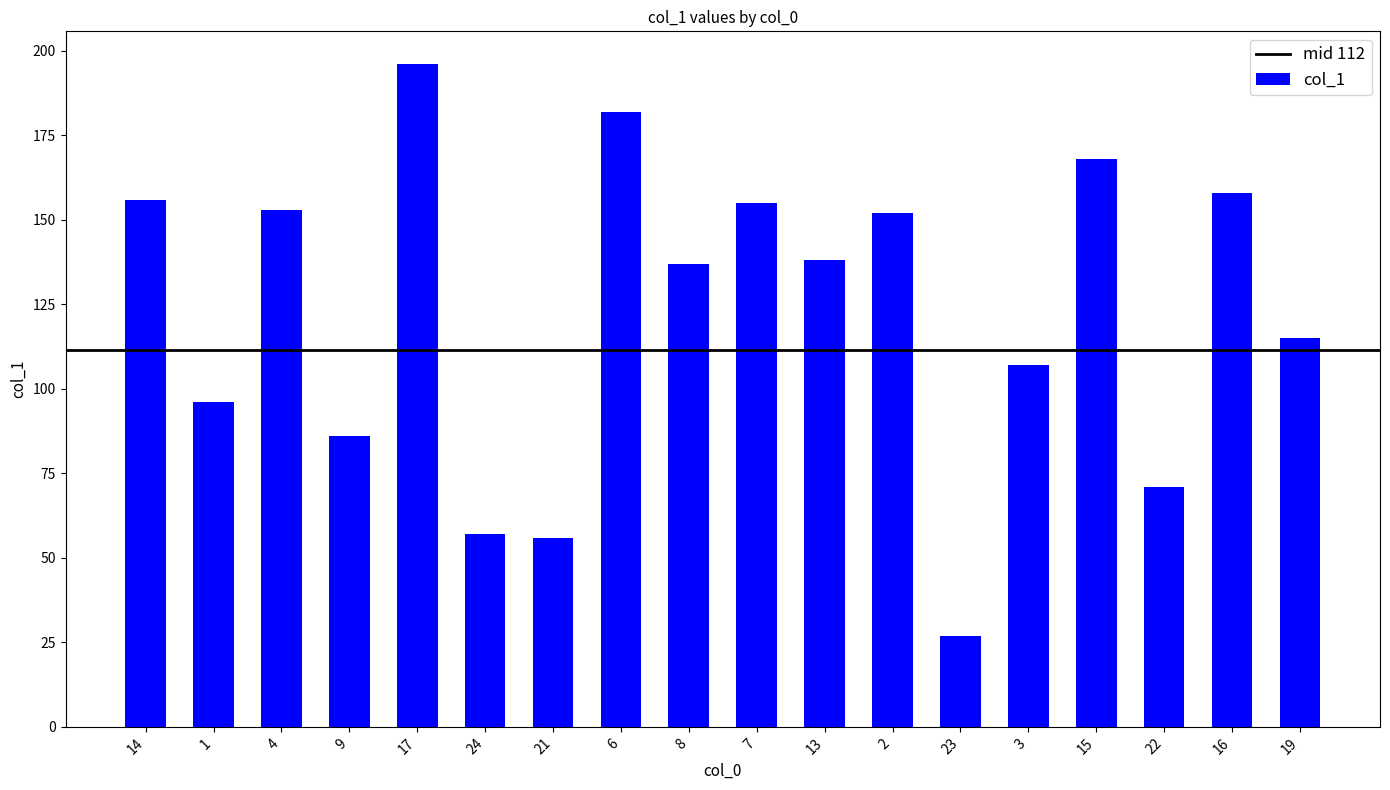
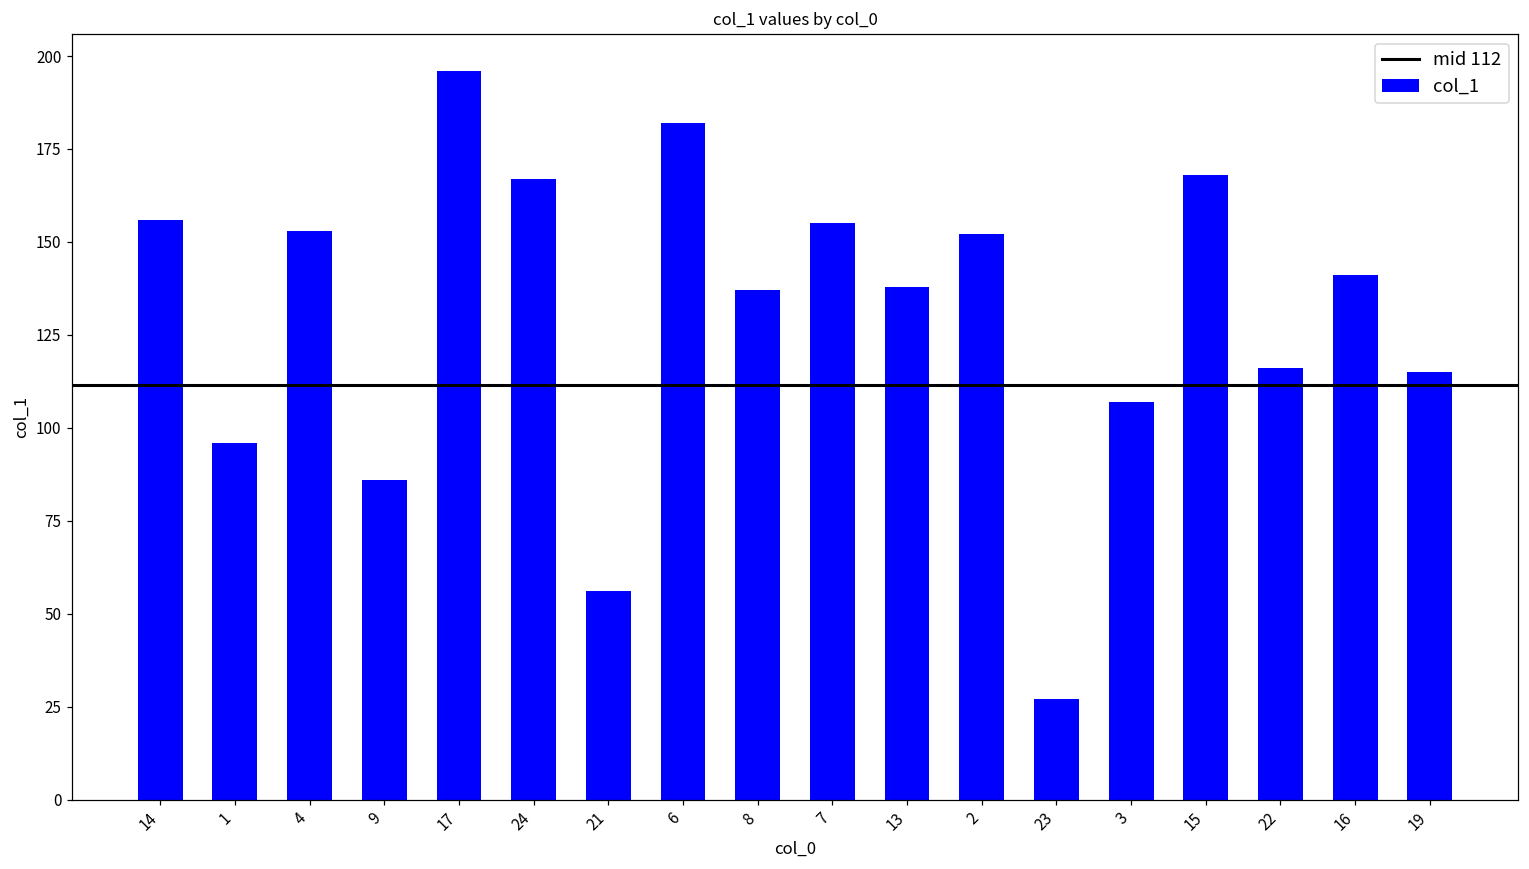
24: 57 -> 167
22: 71 -> 116
16: 158 -> 141
